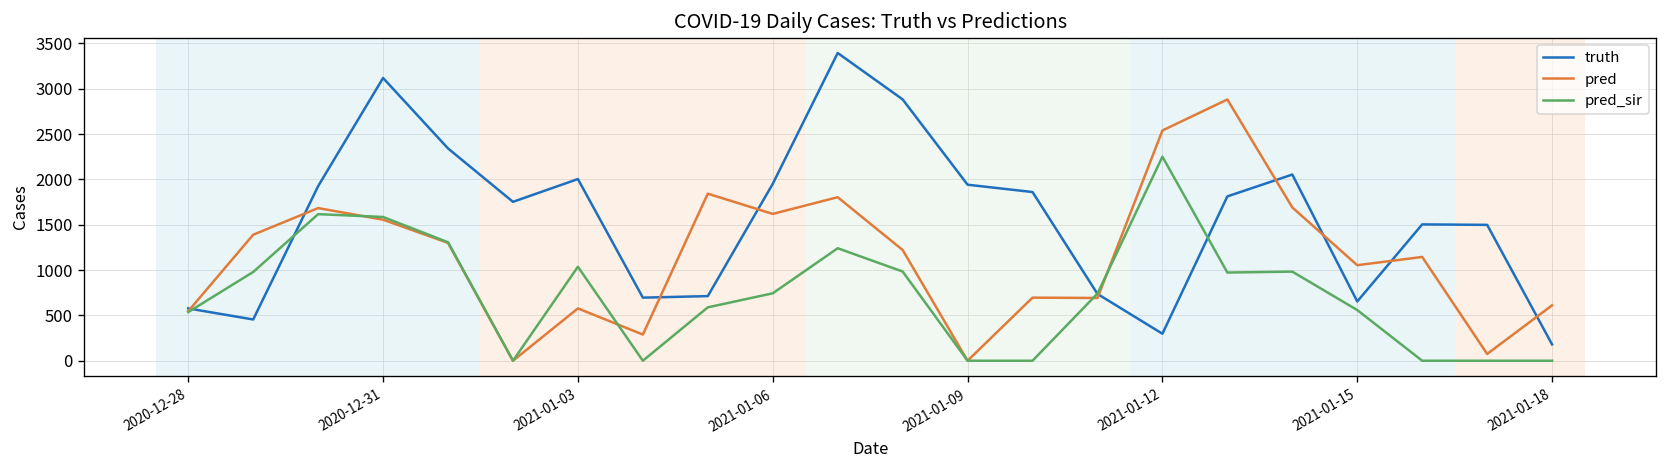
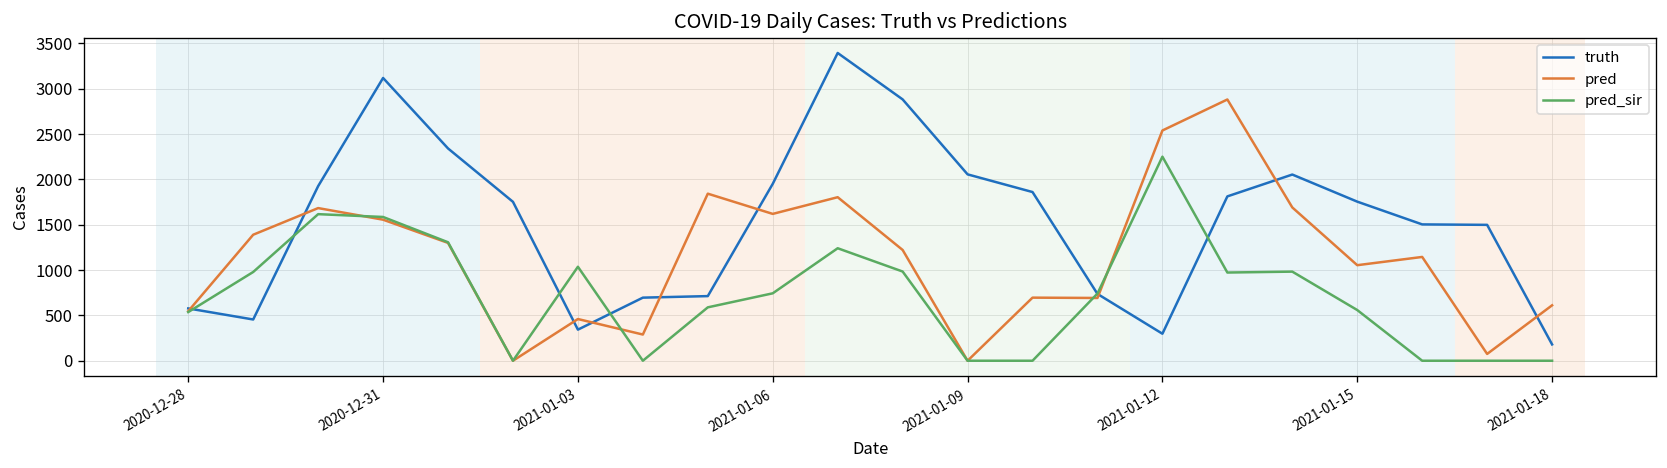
truth, 2021-01-03: 2000 -> 300
pred, 2021-01-03: 600 -> 500
truth, 2021-01-09: 1900 -> 2100
truth, 2021-01-15: 700 -> 1800
